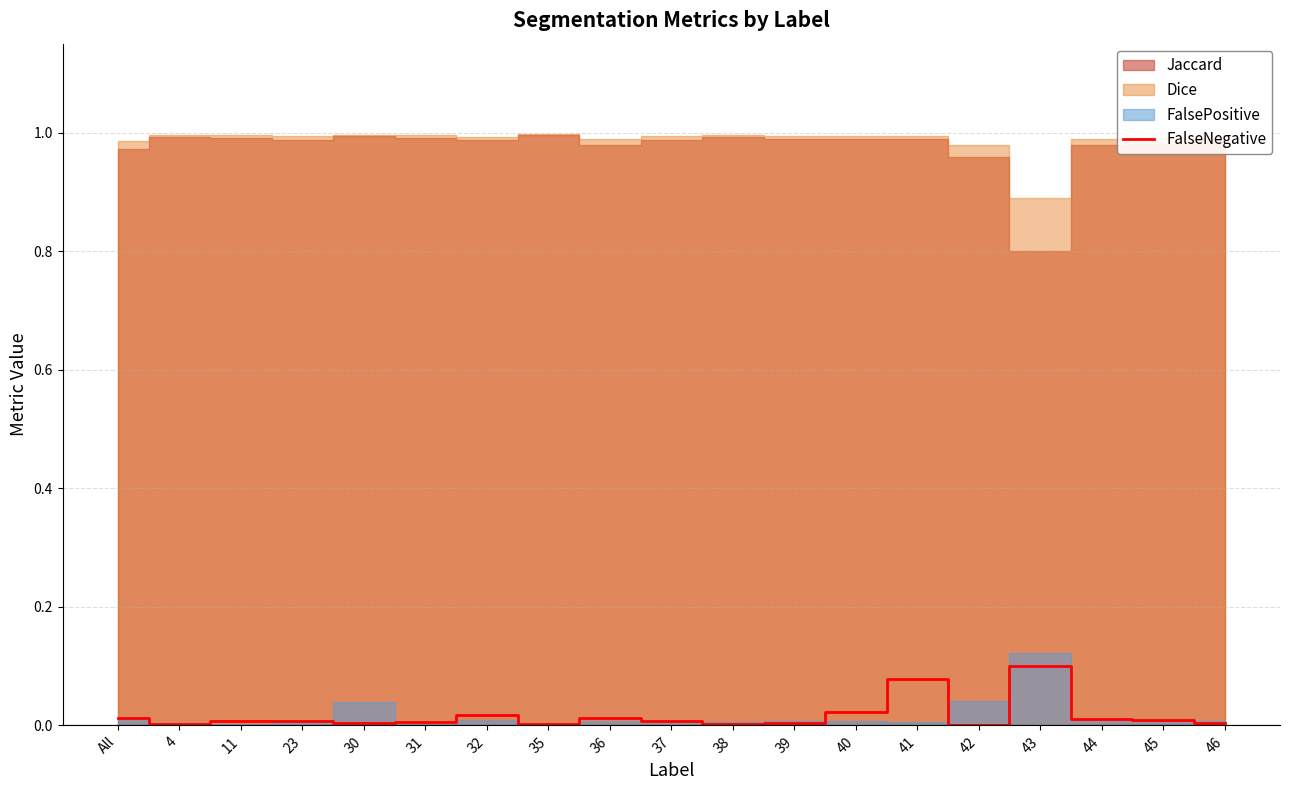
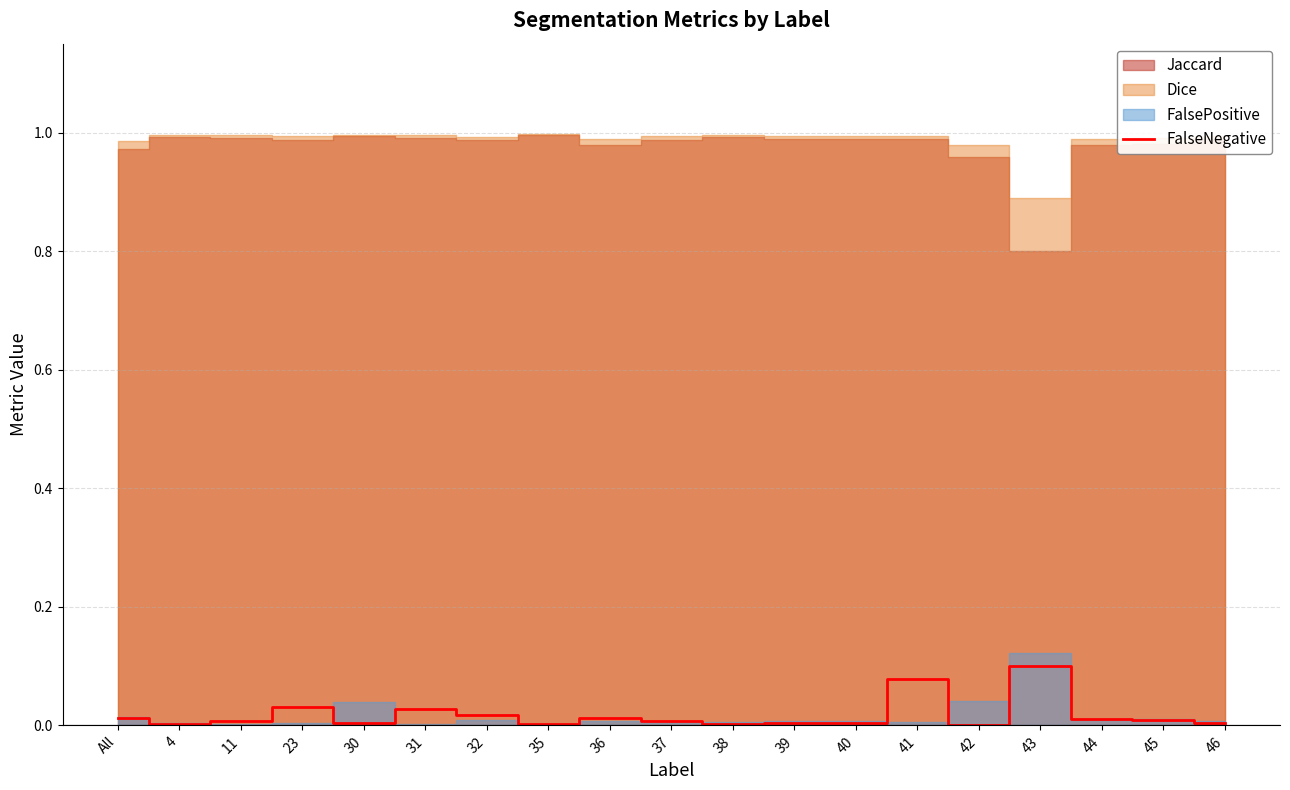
FalseNegative, 23: 0.01 -> 0.03
FalseNegative, 31: 0.01 -> 0.03
FalseNegative, 40: 0.02 -> 0.00
